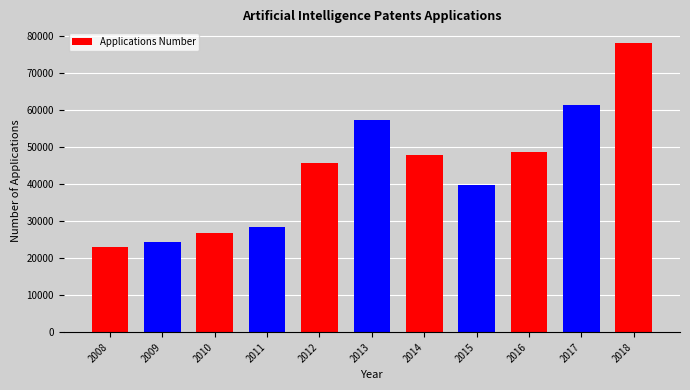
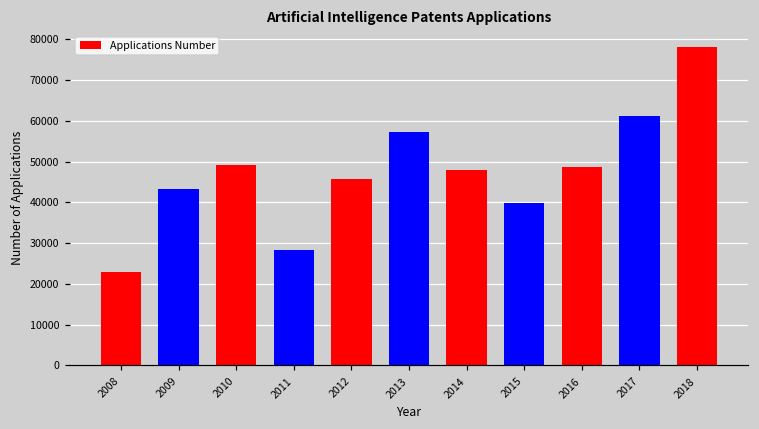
2009: 24000 -> 43000
2010: 27000 -> 49000
